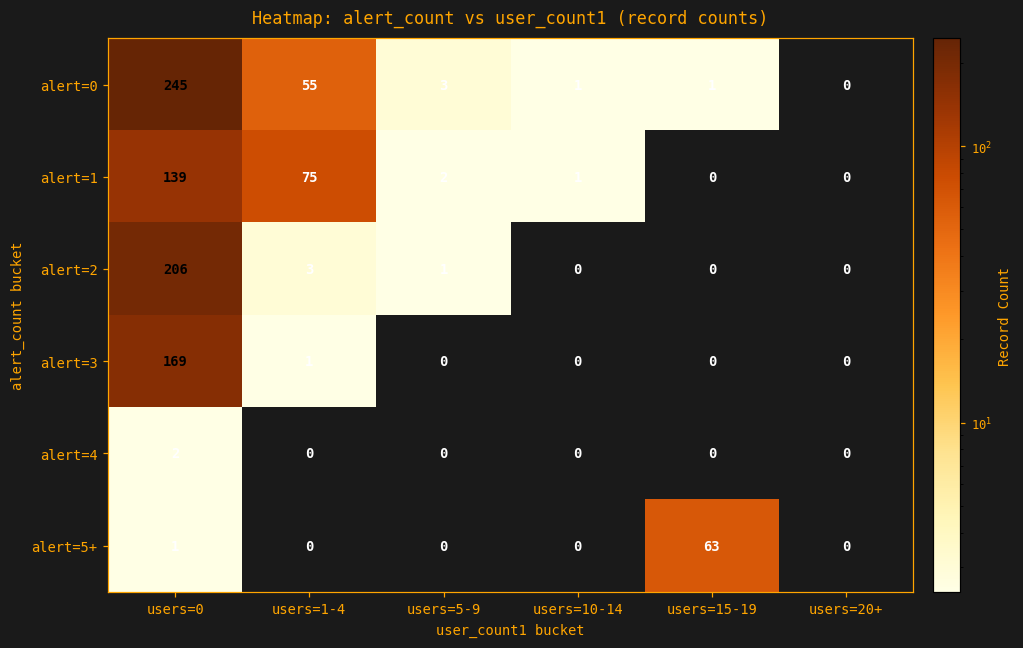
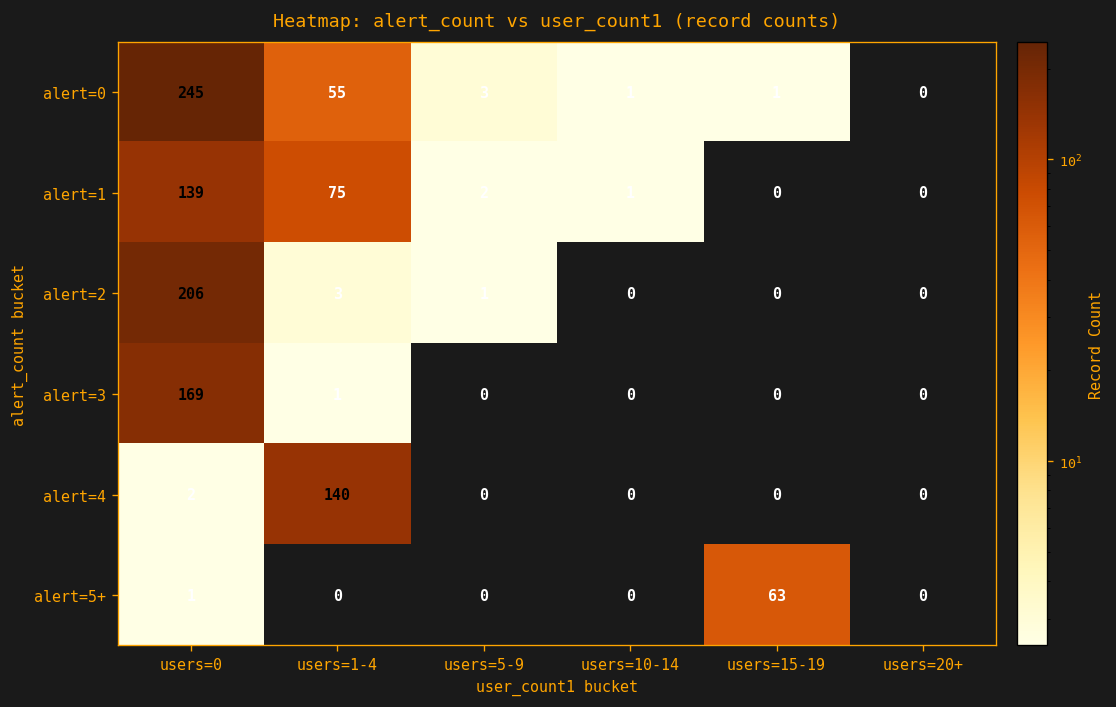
alert=4, users=1-4: 0 -> 140
